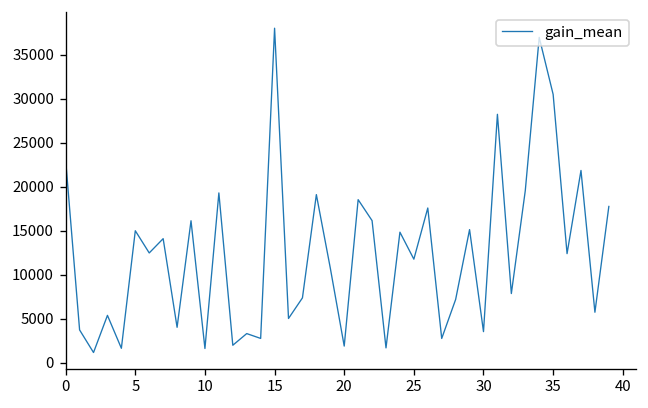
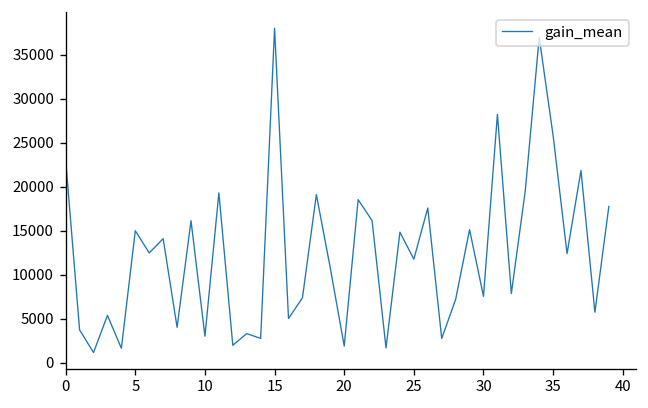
10: 2000 -> 3000
30: 4000 -> 8000
35: 30000 -> 26000
